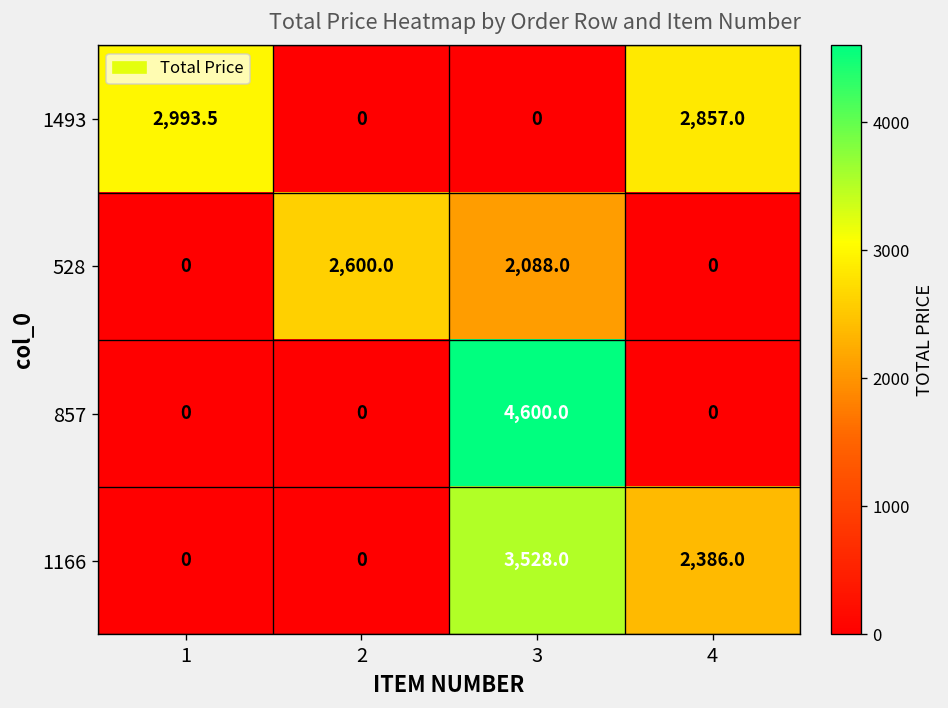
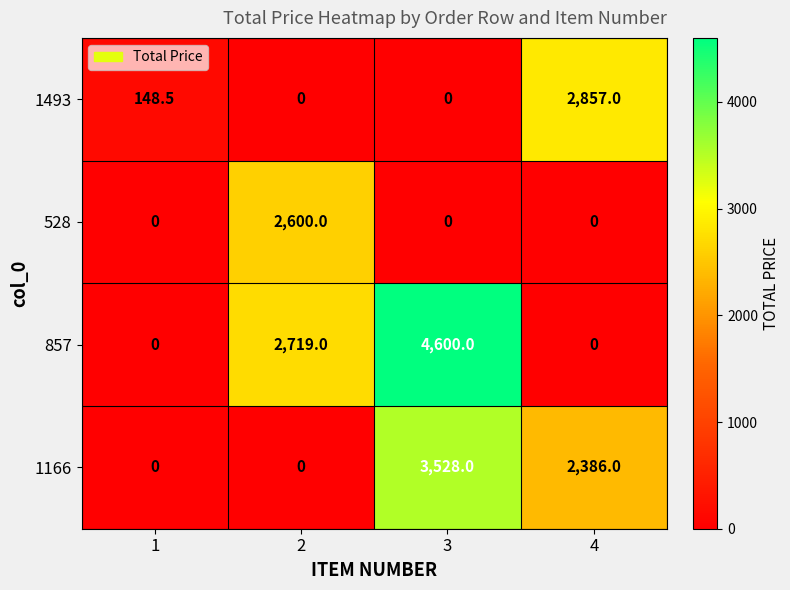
1493, 1: 2,993.5 -> 148.5
528, 3: 2,088.0 -> 0
857, 2: 0 -> 2,719.0
